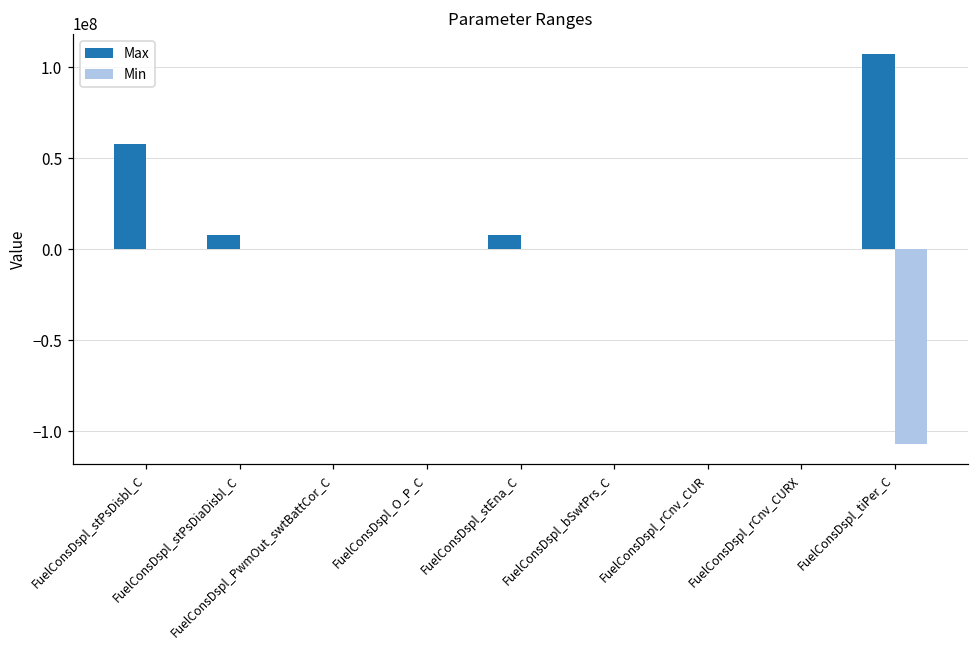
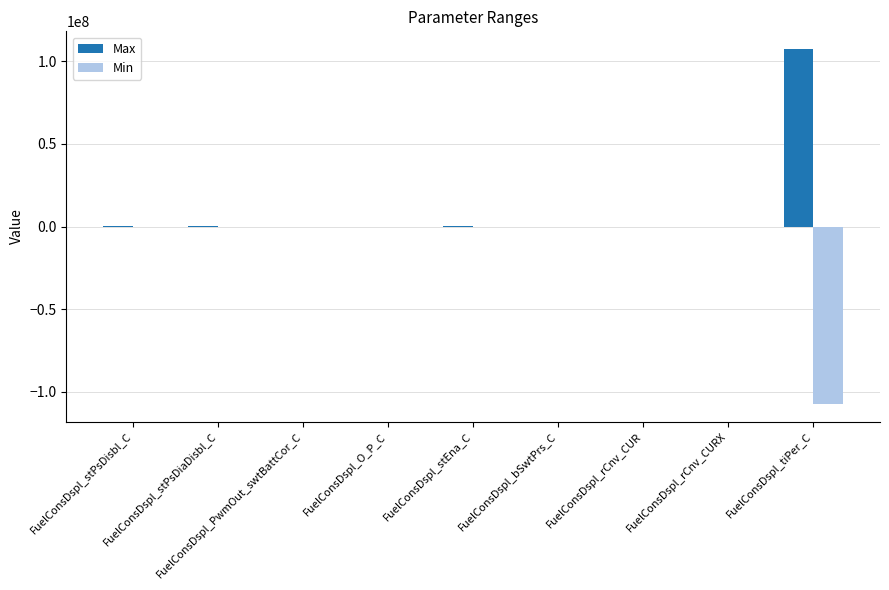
Max, FuelConsDspl_stPsDisbl_C: 58000000 -> 0
Max, FuelConsDspl_stPsDiaDisbl_C: 8000000 -> 0
Max, FuelConsDspl_stEna_C: 8000000 -> 0
